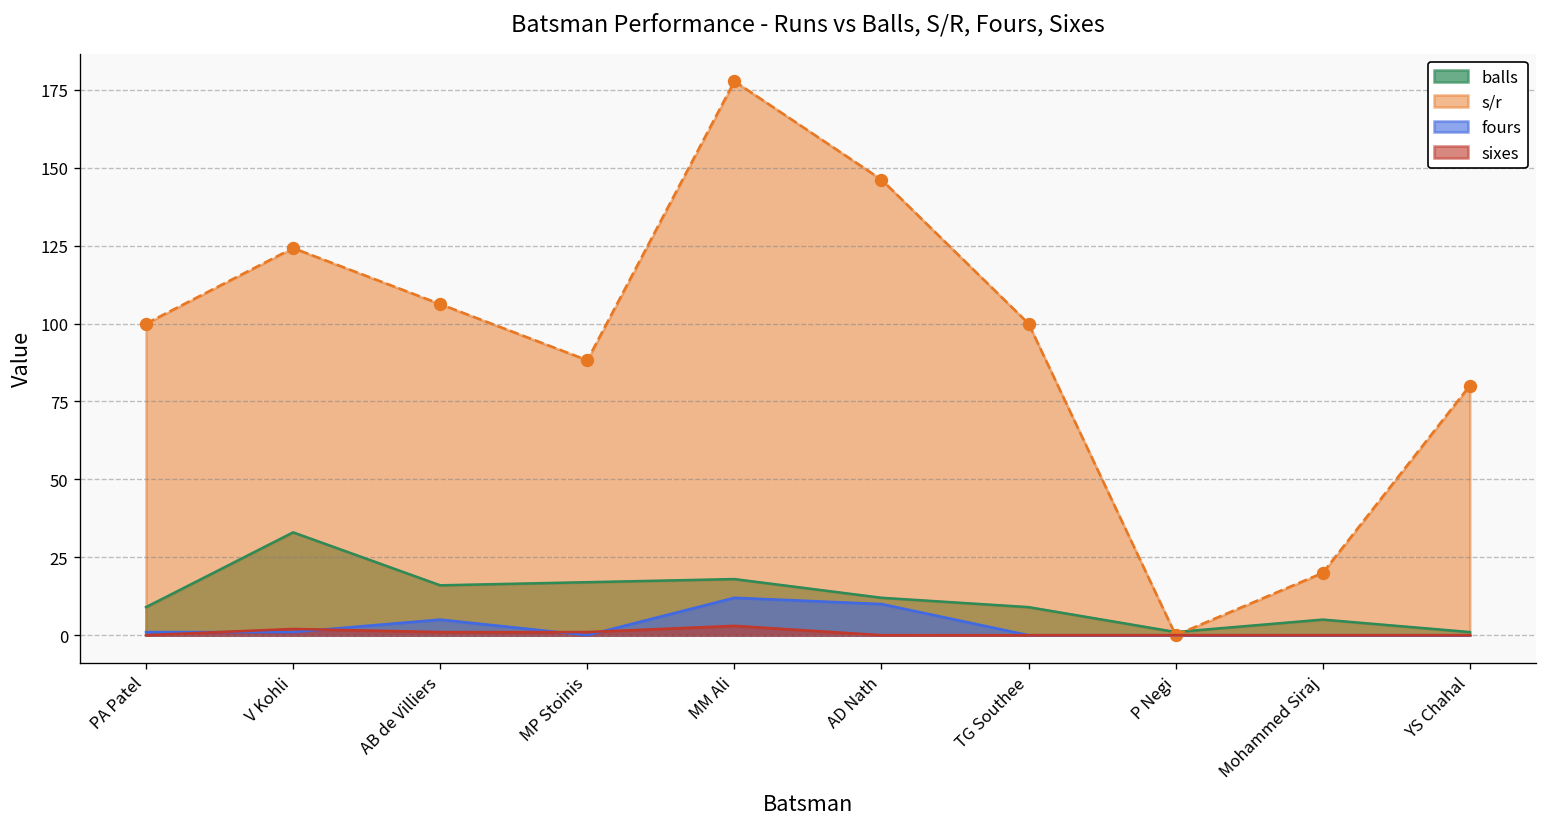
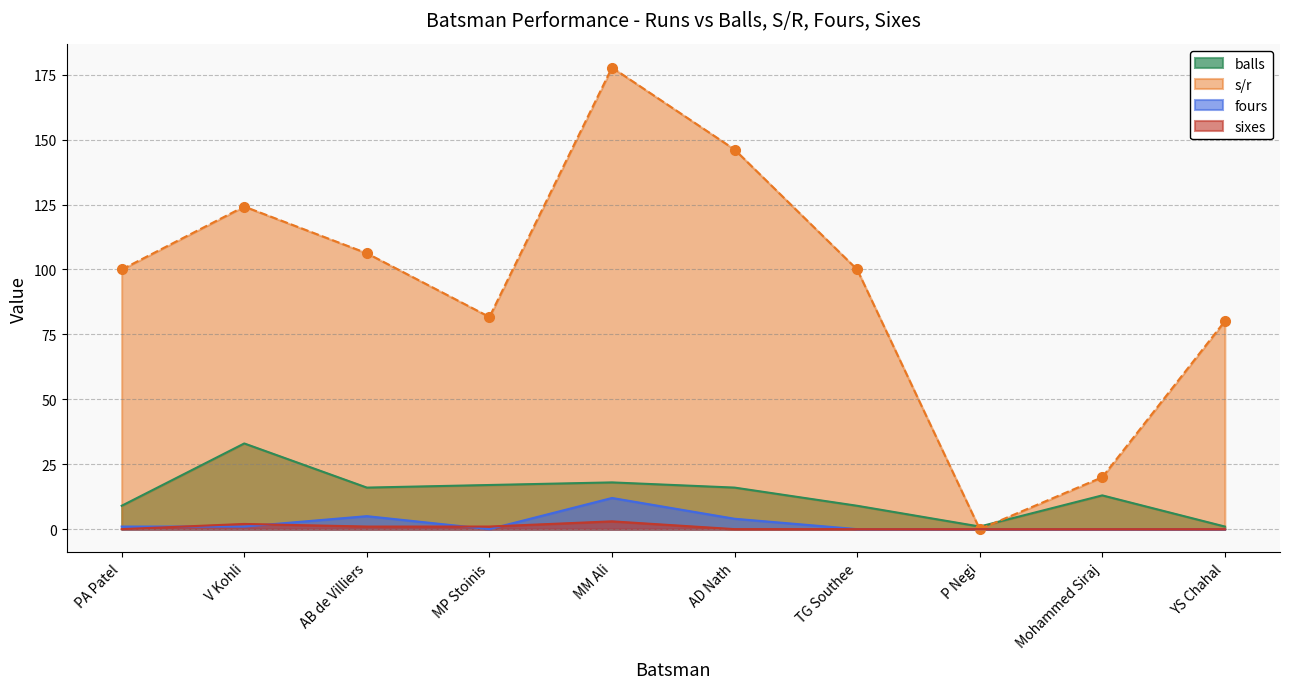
s/r, MP Stoinis: 88 -> 82
balls, AD Nath: 12 -> 16
fours, AD Nath: 10 -> 4
balls, Mohammed Siraj: 5 -> 13
